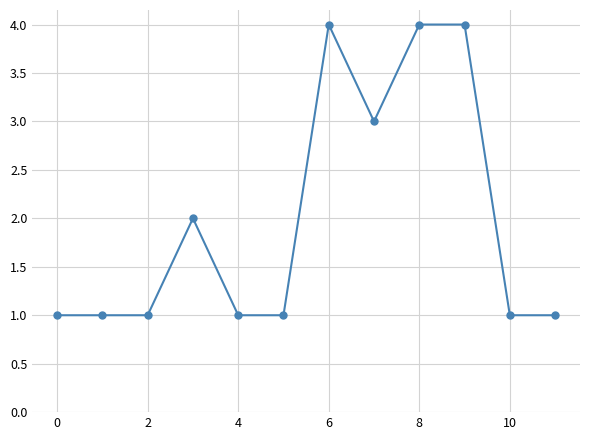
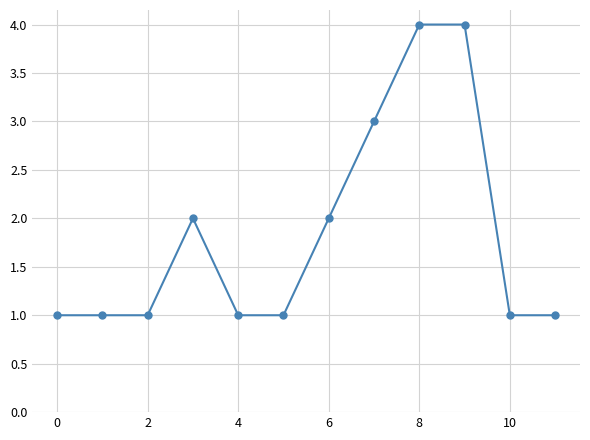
6: 4 -> 2
